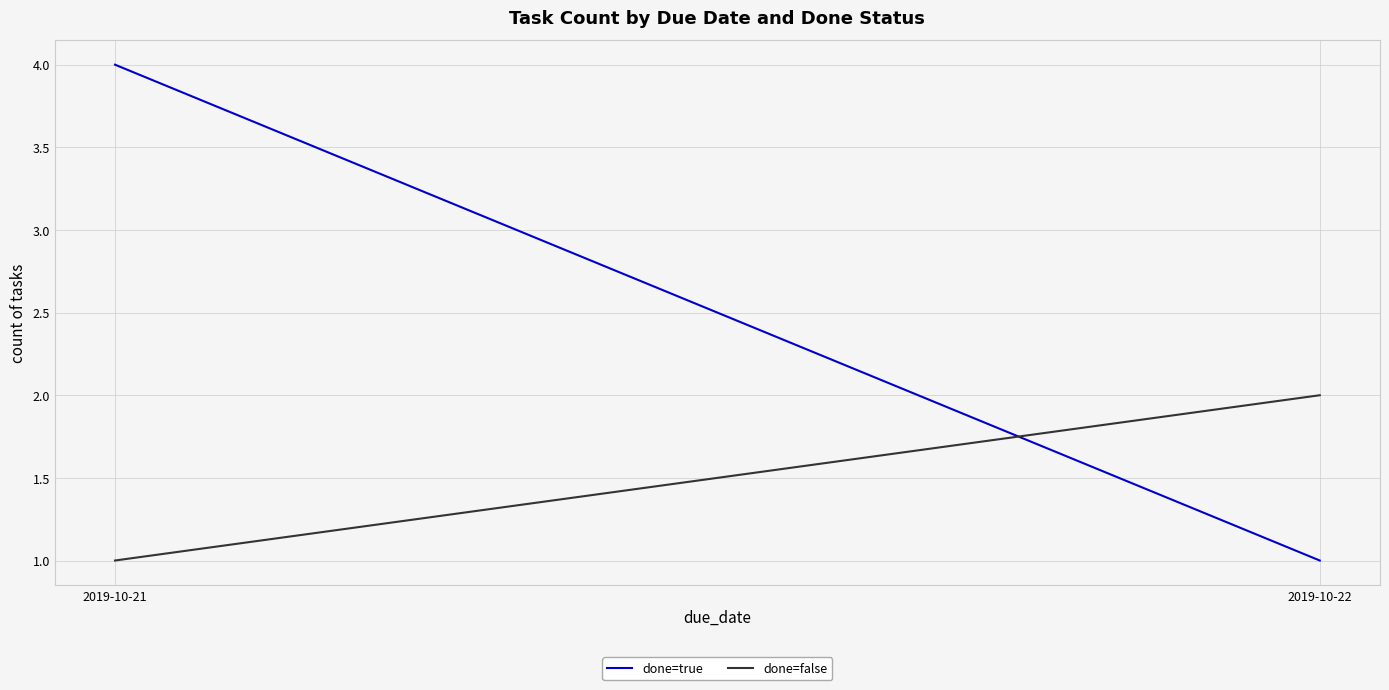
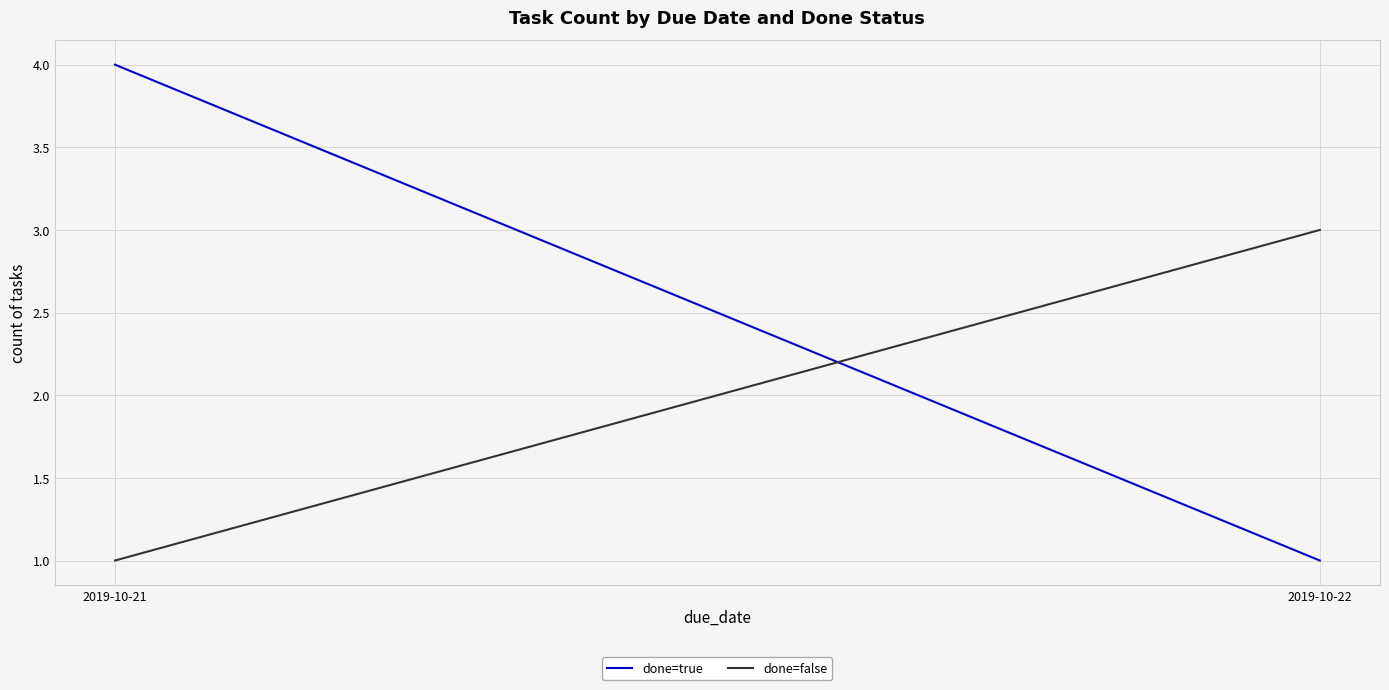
done=false, 2019-10-22: 2 -> 3
